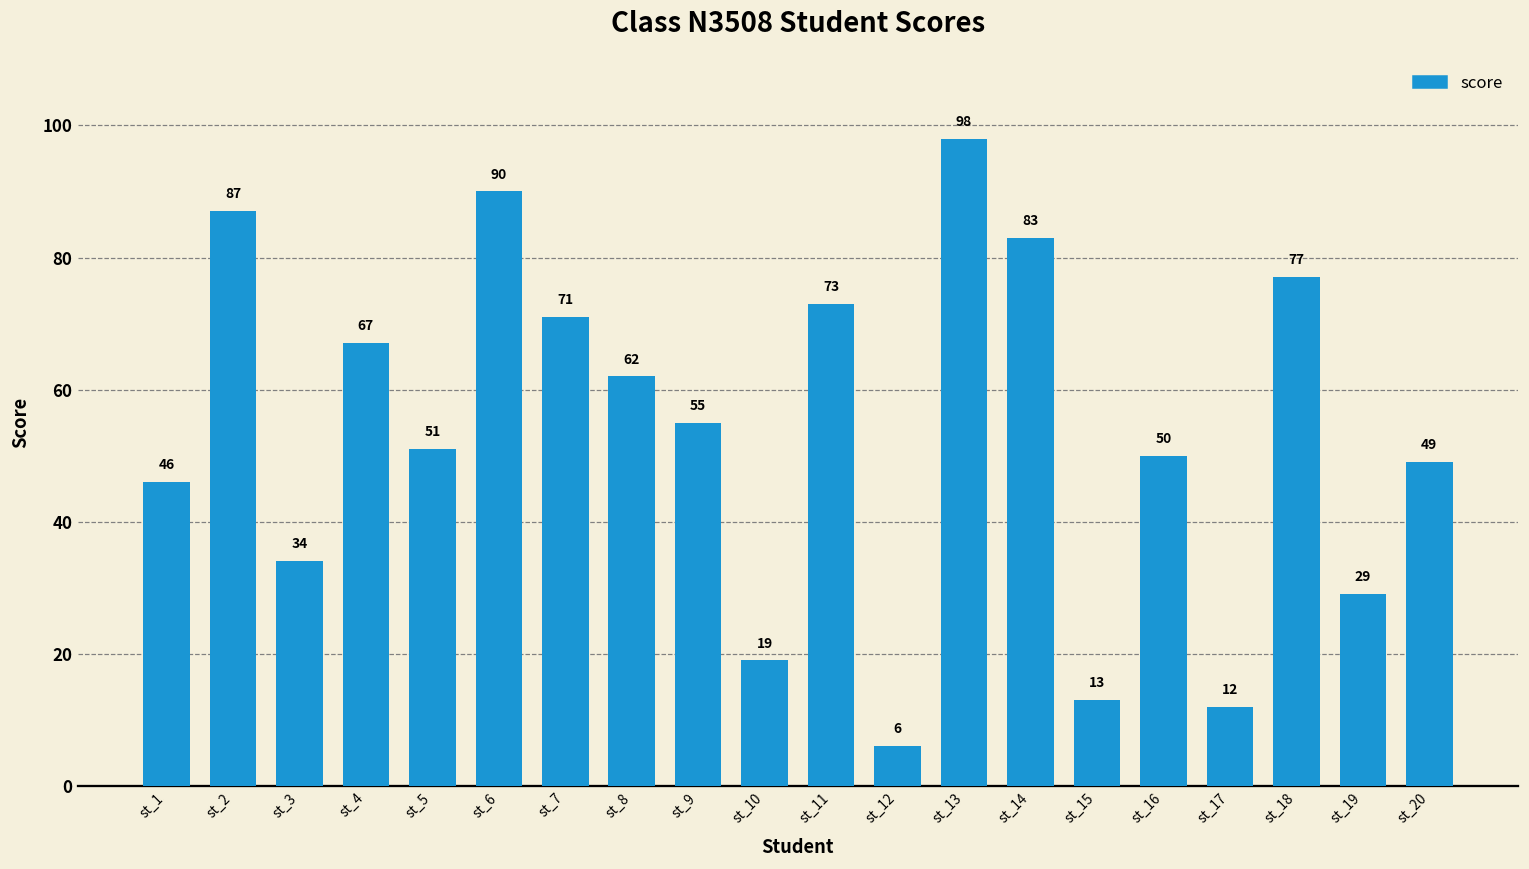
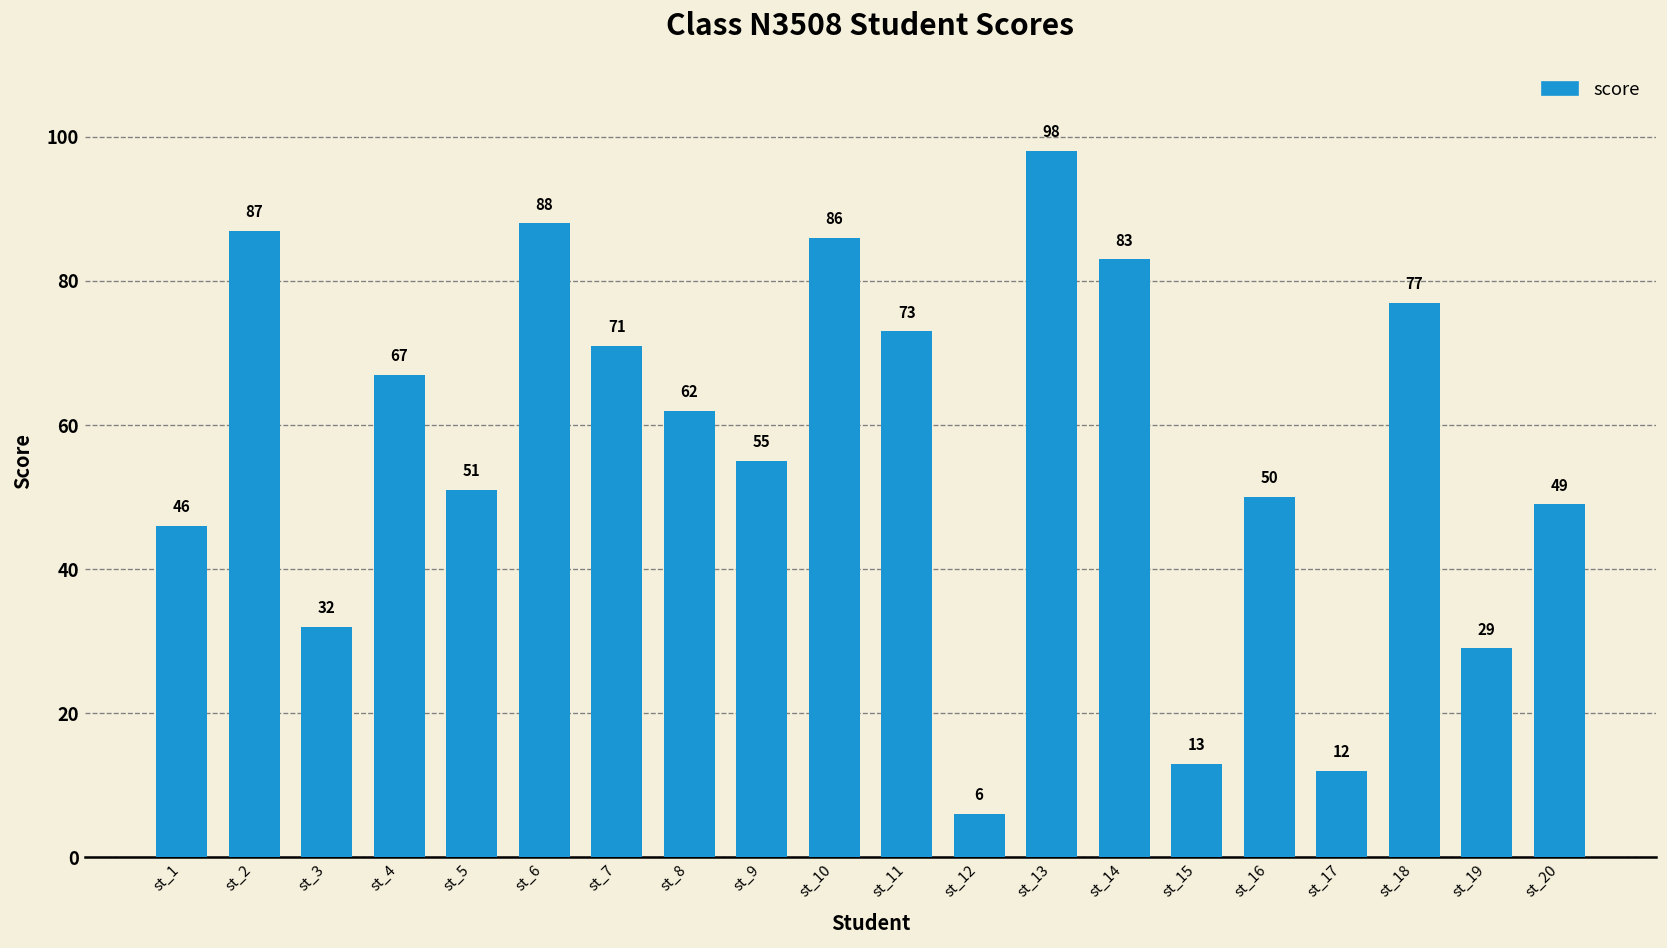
st_3: 34 -> 32
st_6: 90 -> 88
st_10: 19 -> 86
